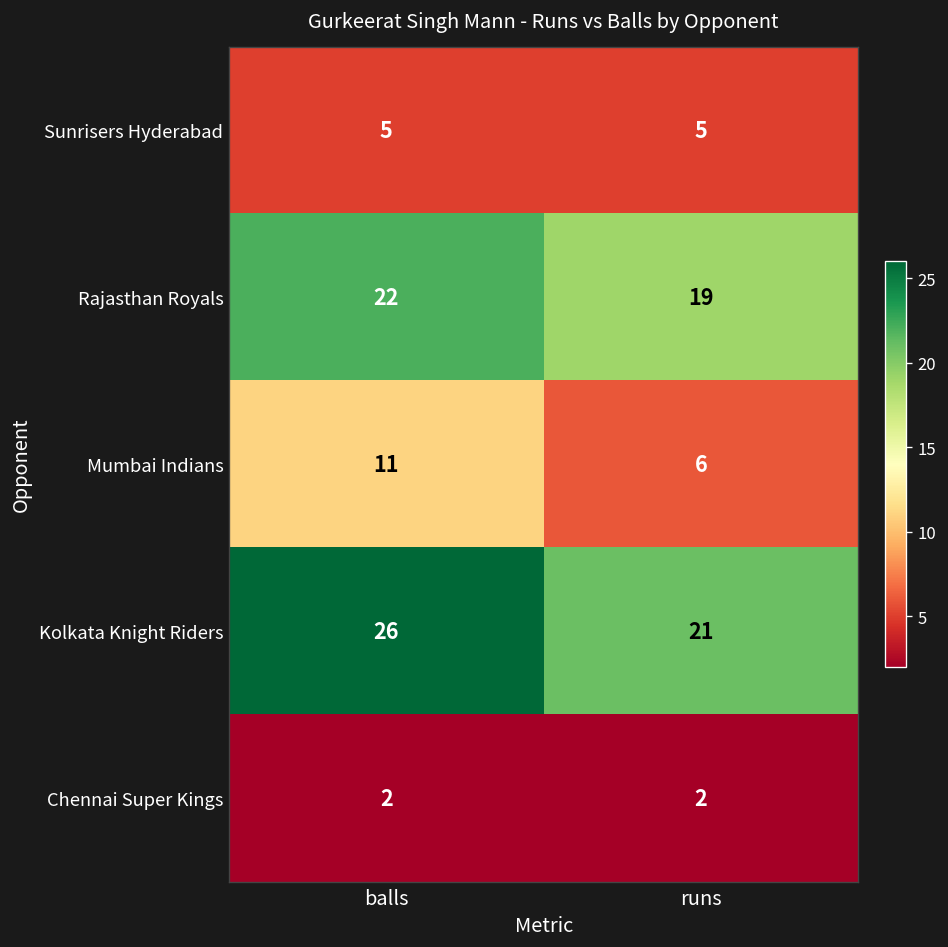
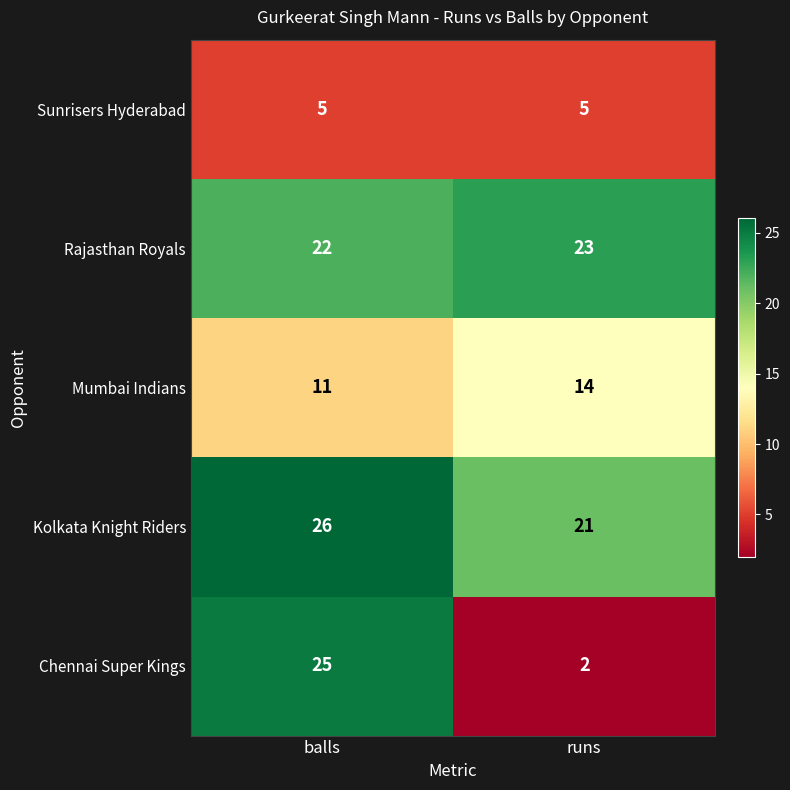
Rajasthan Royals, runs: 19 -> 23
Mumbai Indians, runs: 6 -> 14
Chennai Super Kings, balls: 2 -> 25
